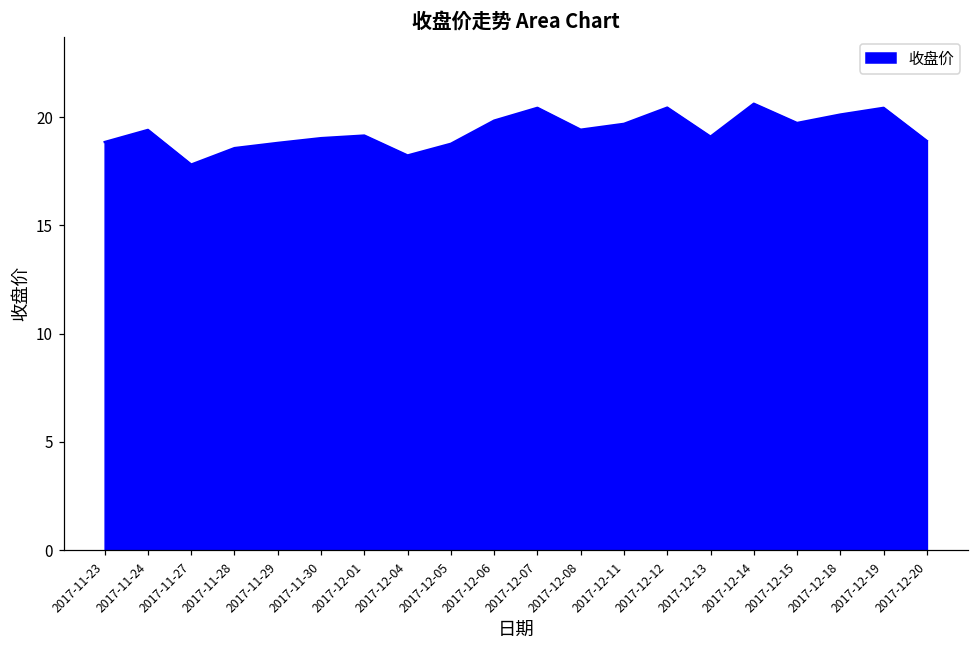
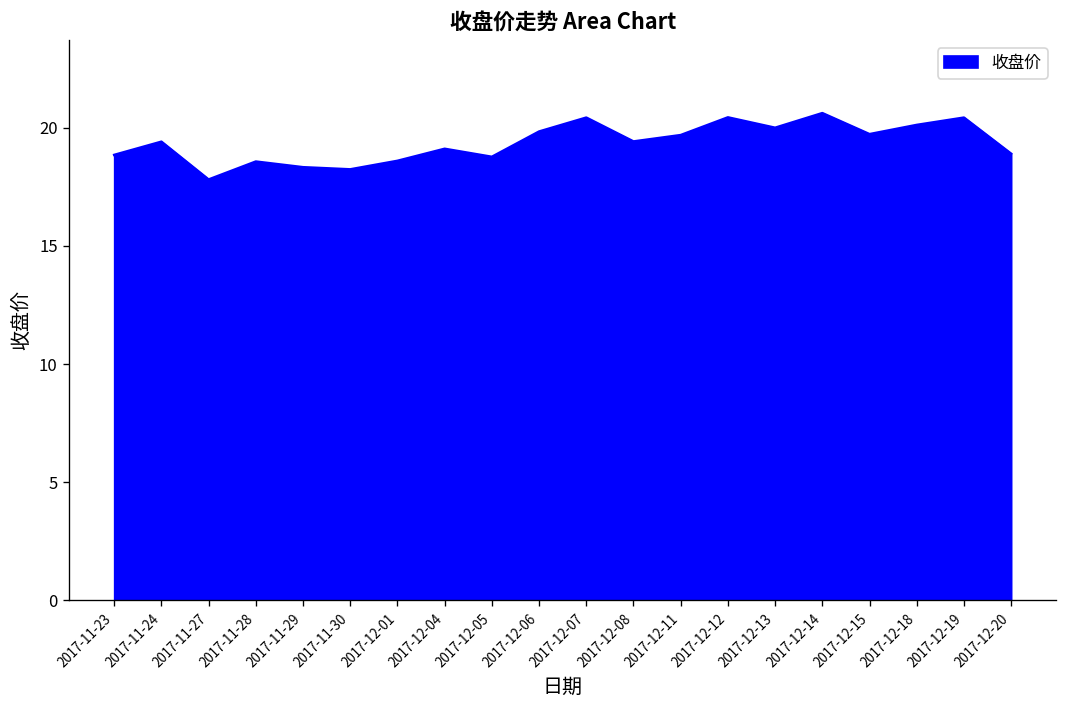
2017-11-29: 18.8 -> 18.3
2017-11-30: 19.0 -> 18.2
2017-12-01: 19.2 -> 18.6
2017-12-04: 18.2 -> 19.1
2017-12-13: 19.1 -> 20.0
